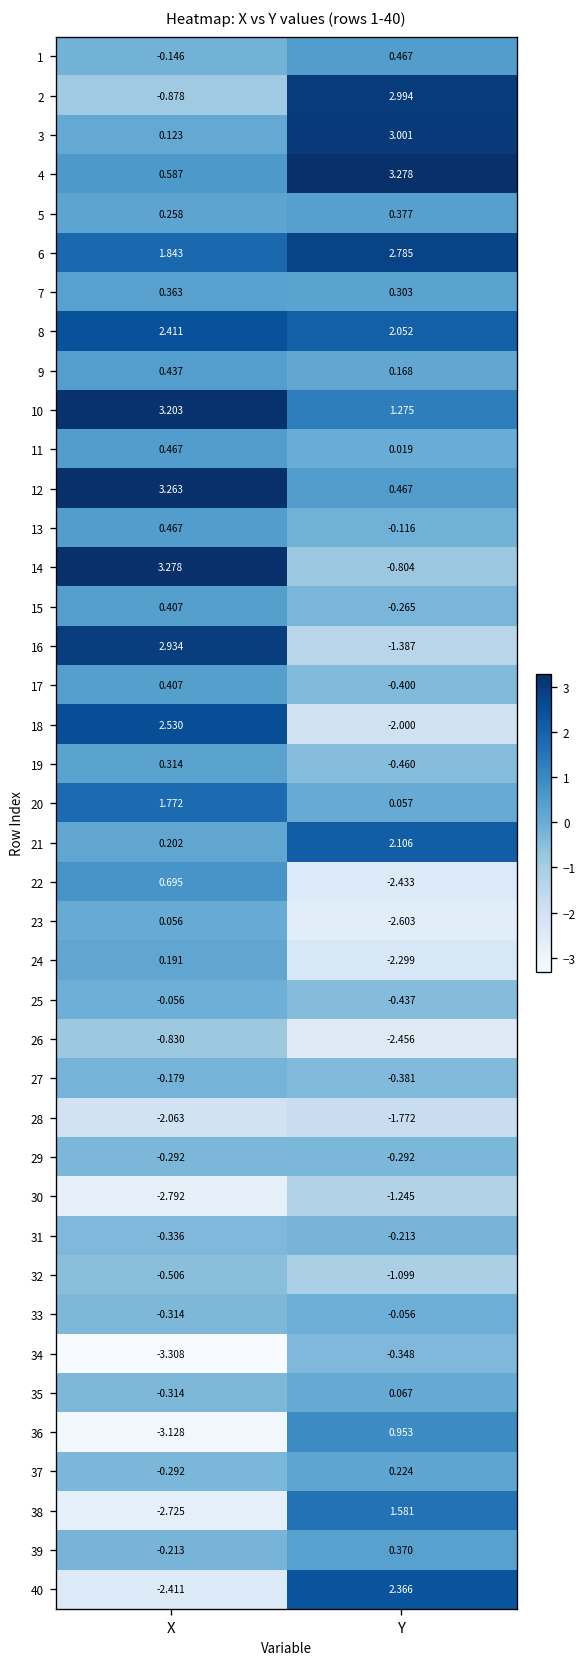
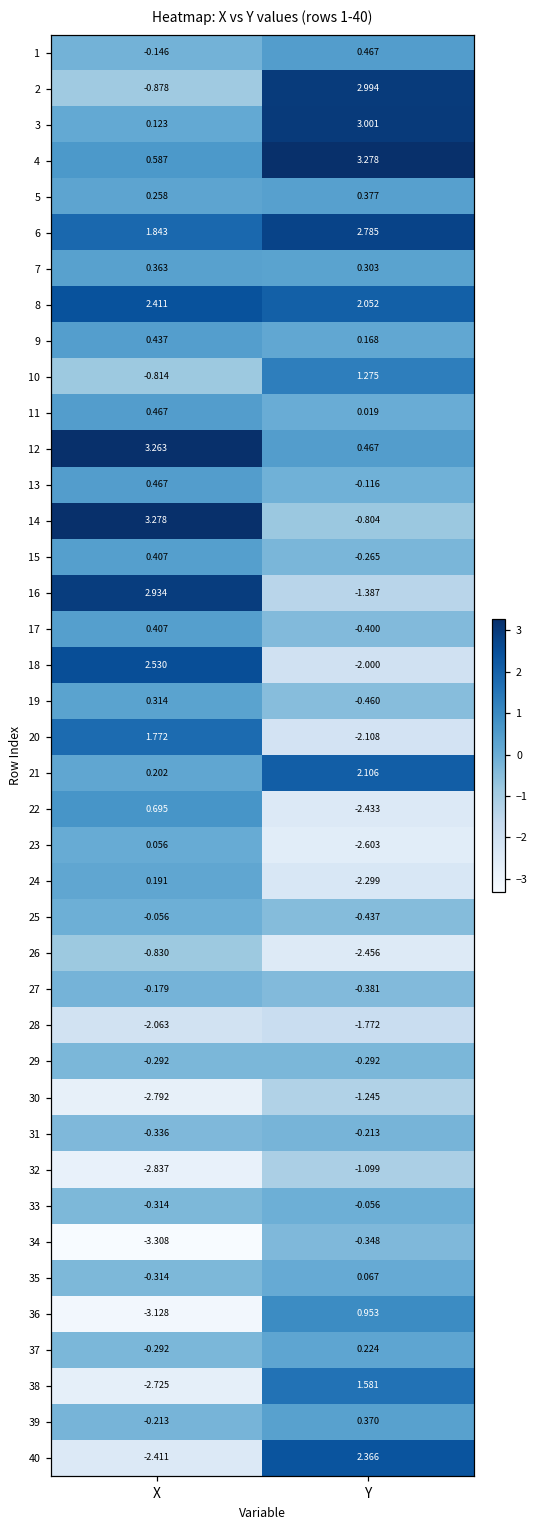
10, X: 3.203 -> -0.814
20, Y: 0.057 -> -2.108
32, X: -0.506 -> -2.837
